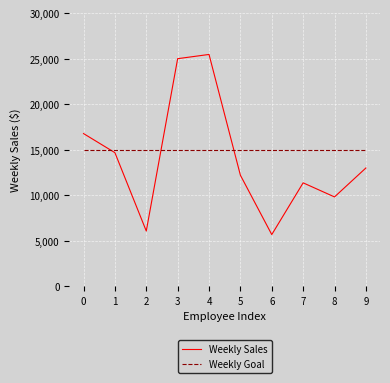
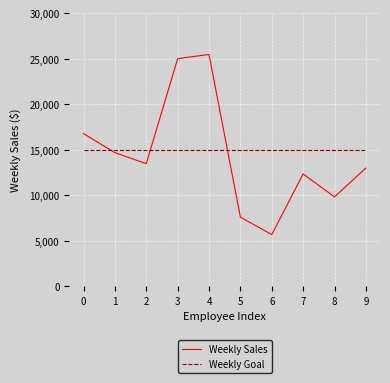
Weekly Sales, 2: 6,000 -> 13,000
Weekly Sales, 5: 12,000 -> 8,000
Weekly Sales, 7: 11,000 -> 12,000
